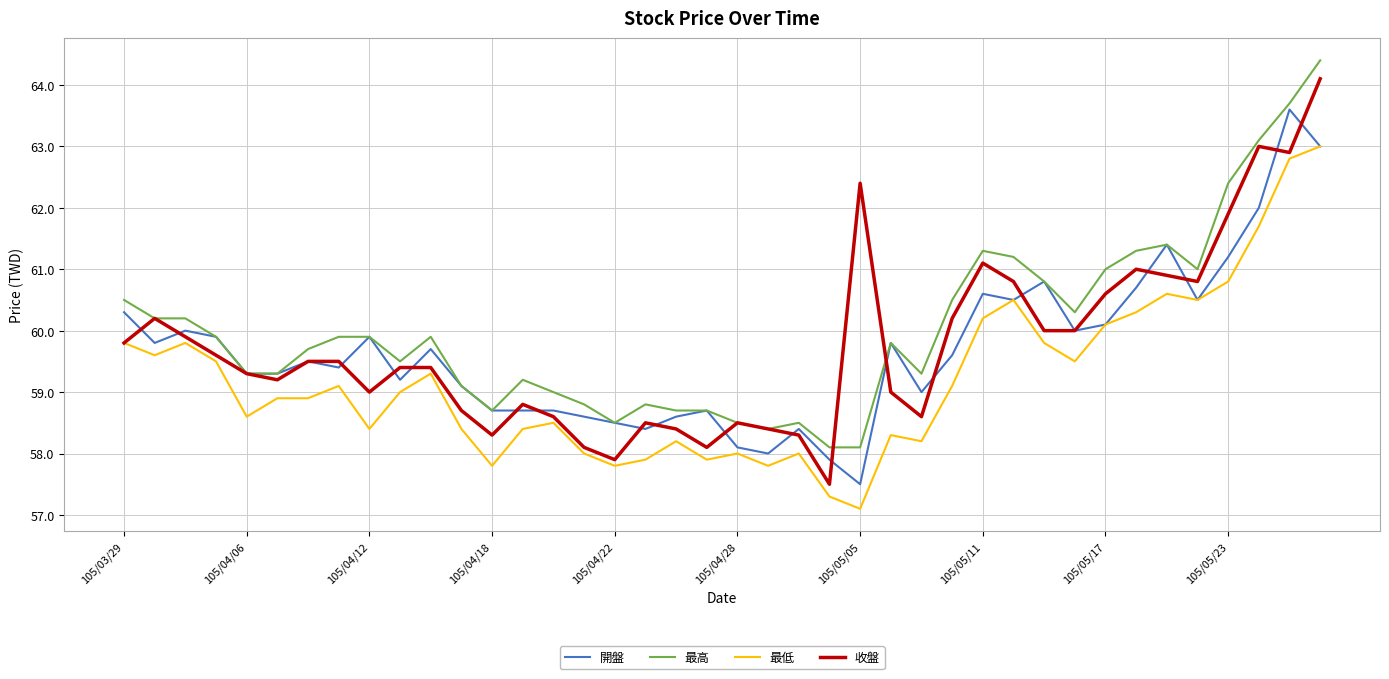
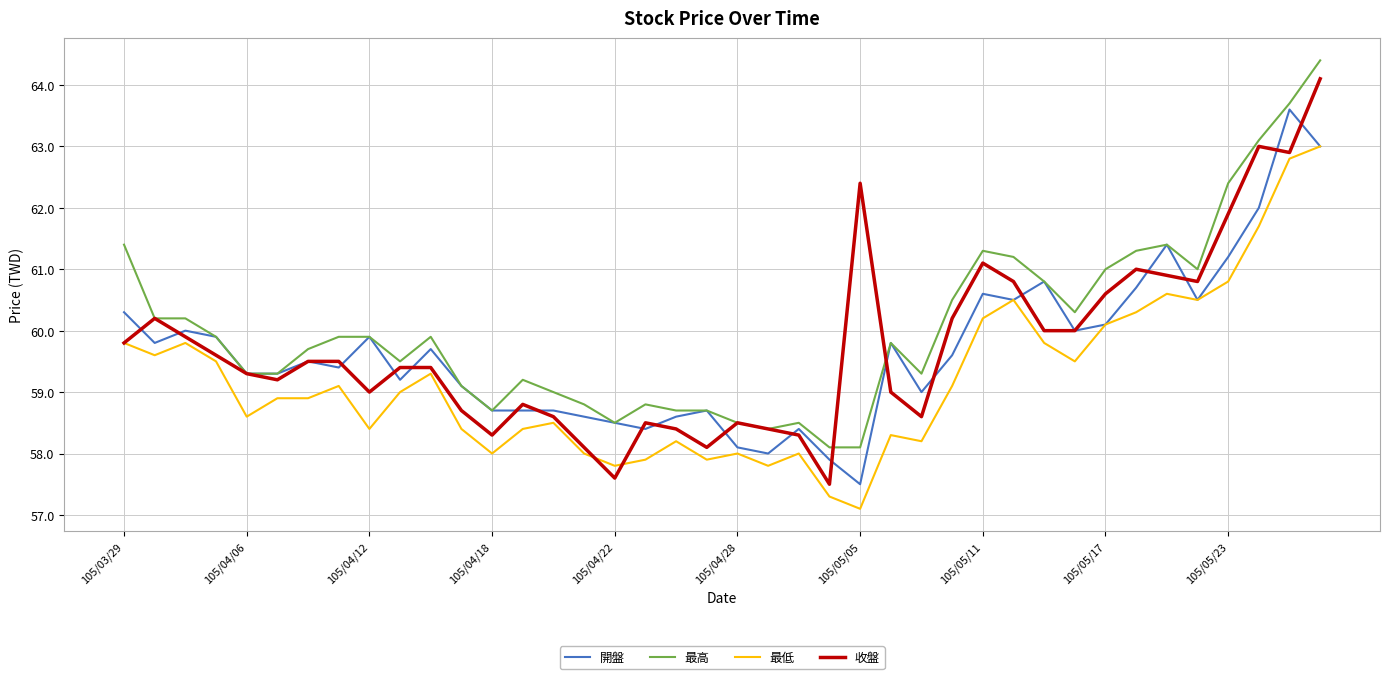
最高, 105/03/29: 60.5 -> 61.4
最低, 105/04/18: 57.8 -> 58.0
收盤, 105/04/22: 57.9 -> 57.6
